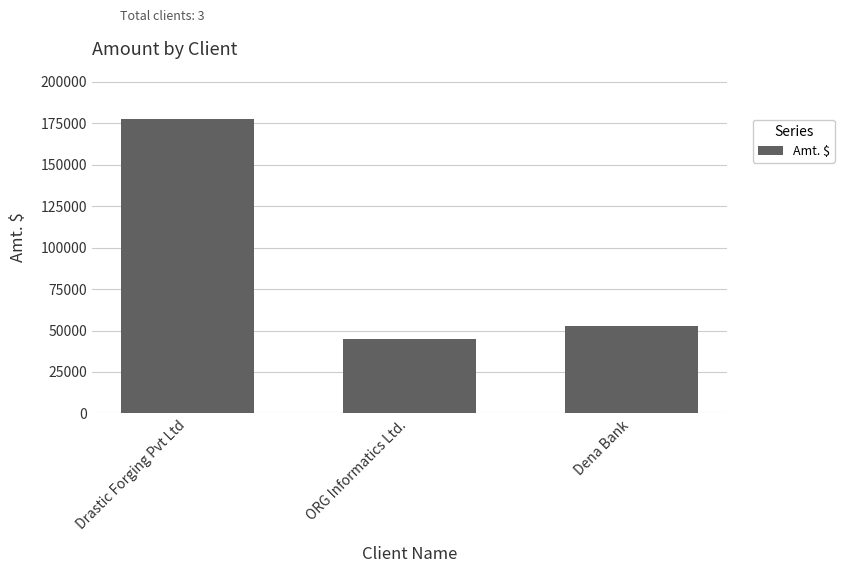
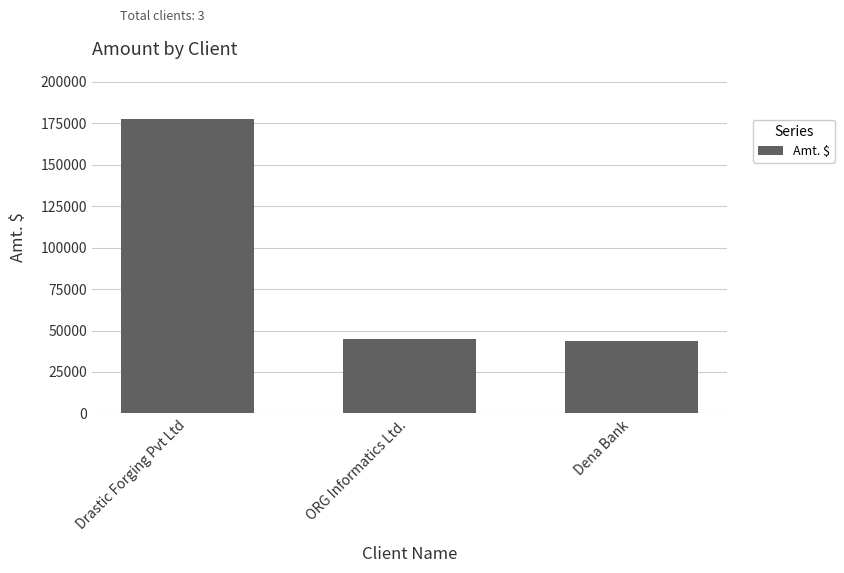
Dena Bank: 53000 -> 44000
